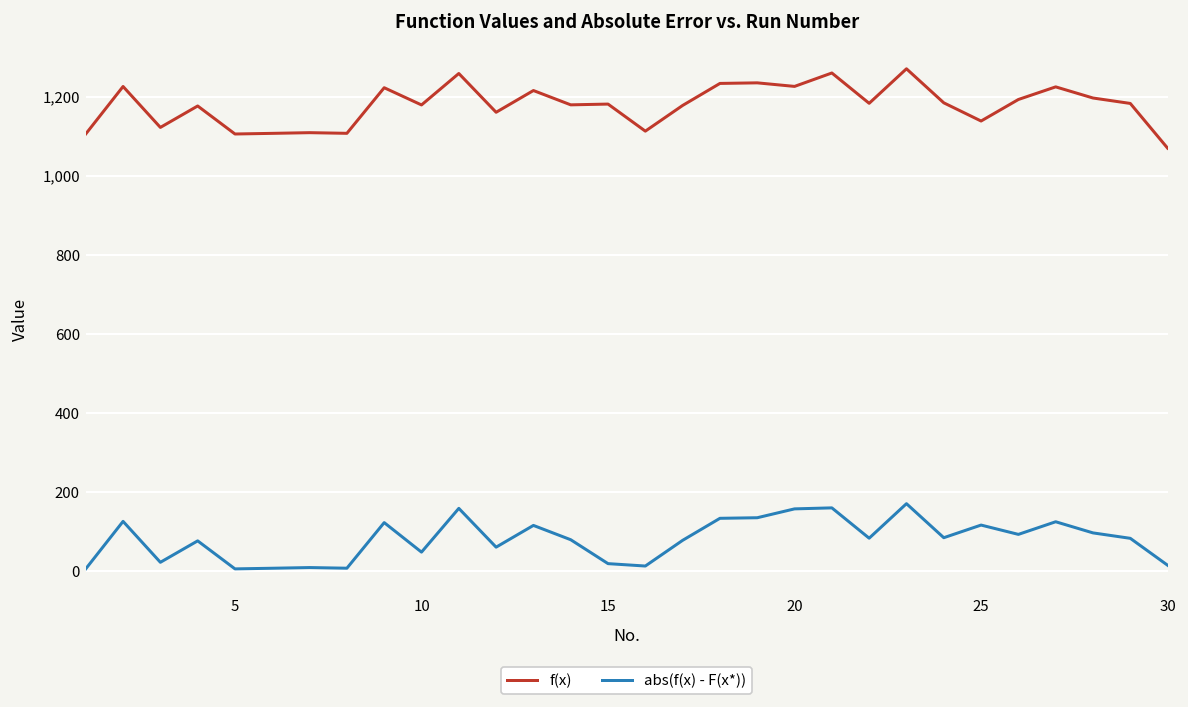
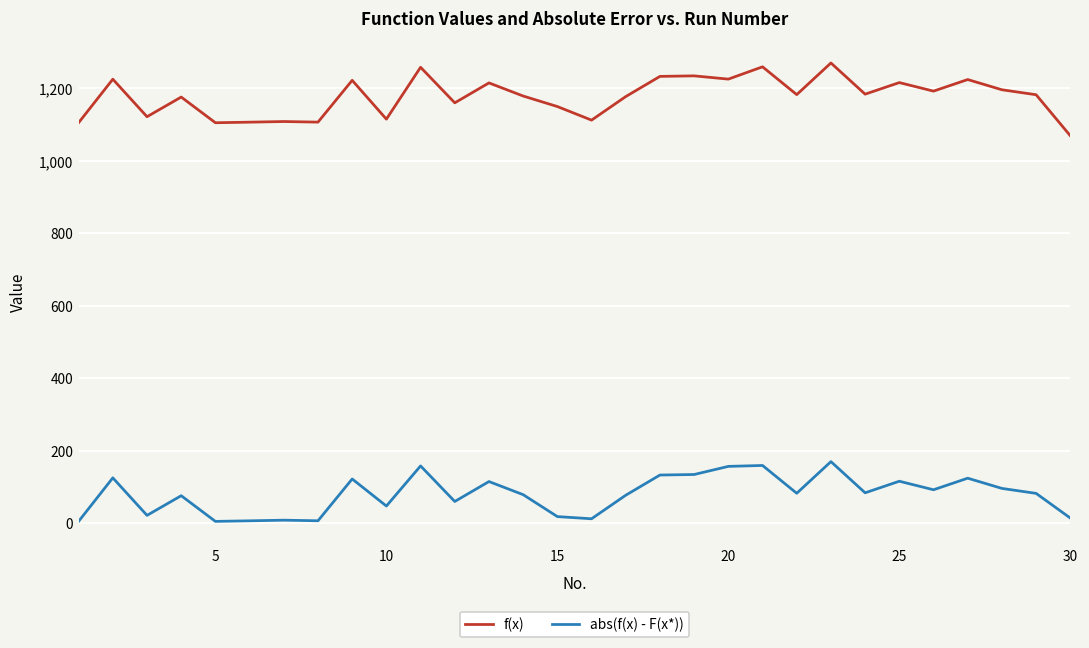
f(x), 10: 1,180 -> 1,120
f(x), 15: 1,180 -> 1,150
f(x), 25: 1,140 -> 1,220
